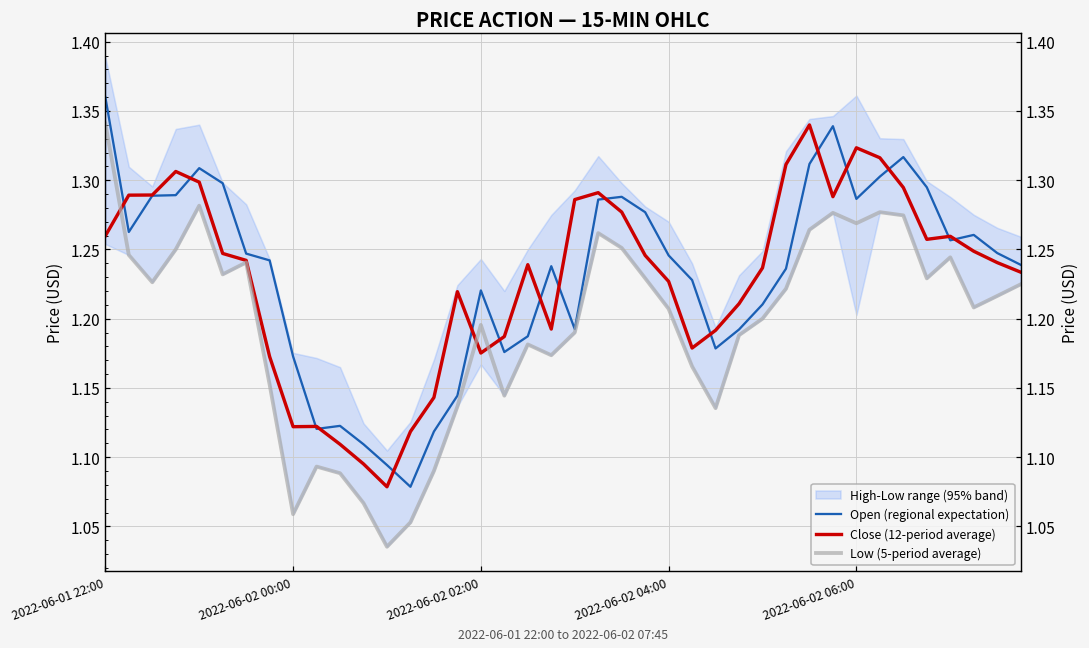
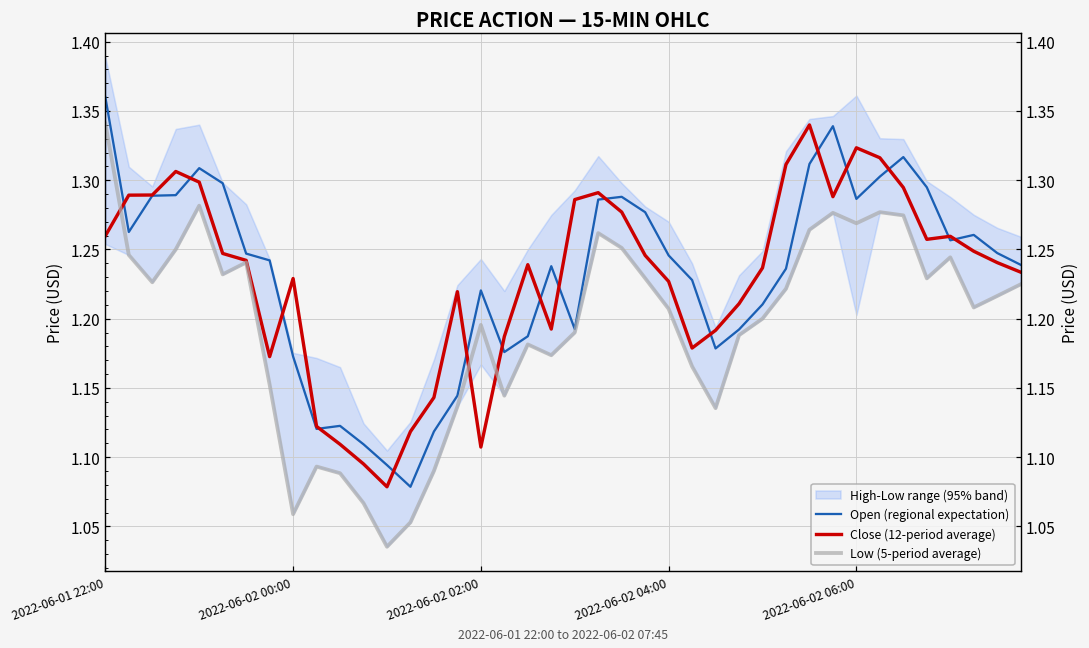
Close (12-period average), 2022-06-02 00:00: 1.122 -> 1.229
Close (12-period average), 2022-06-02 02:00: 1.175 -> 1.107
